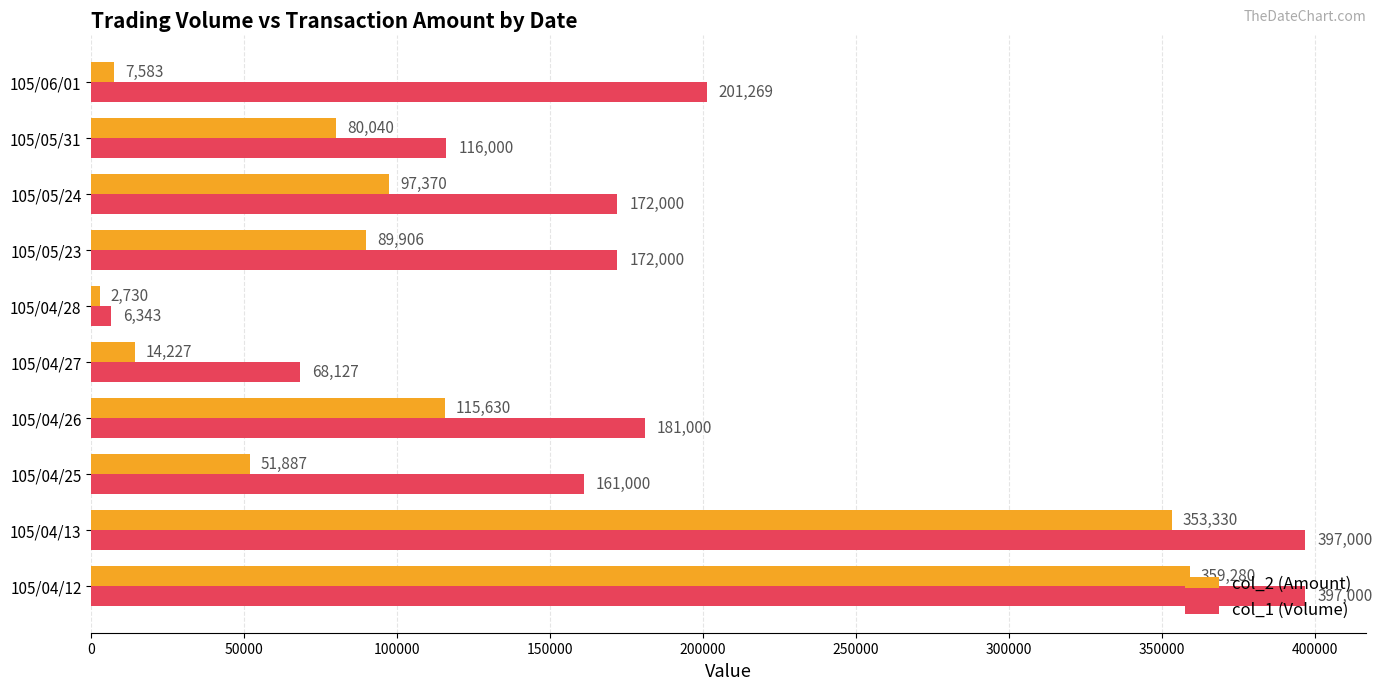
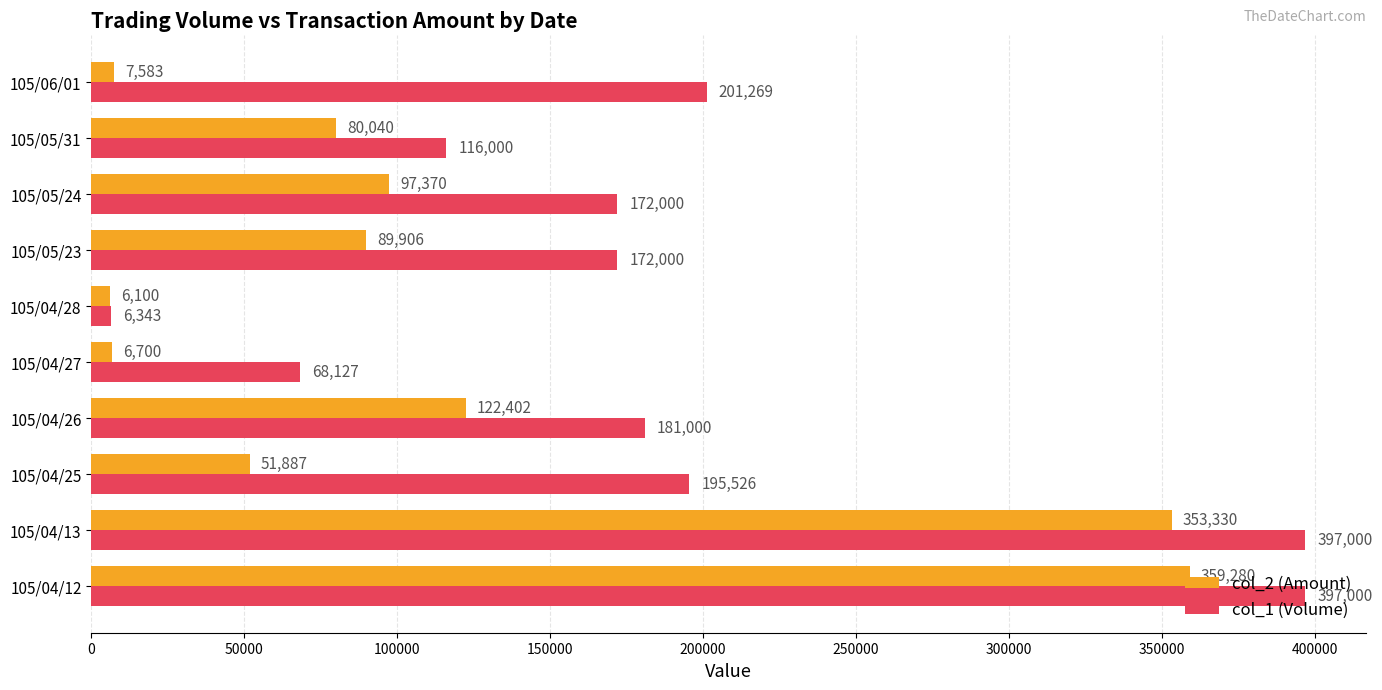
col_2 (Amount), 105/04/28: 2,730 -> 6,100
col_2 (Amount), 105/04/27: 14,227 -> 6,700
col_2 (Amount), 105/04/26: 115,630 -> 122,402
col_1 (Volume), 105/04/25: 161,000 -> 195,526
